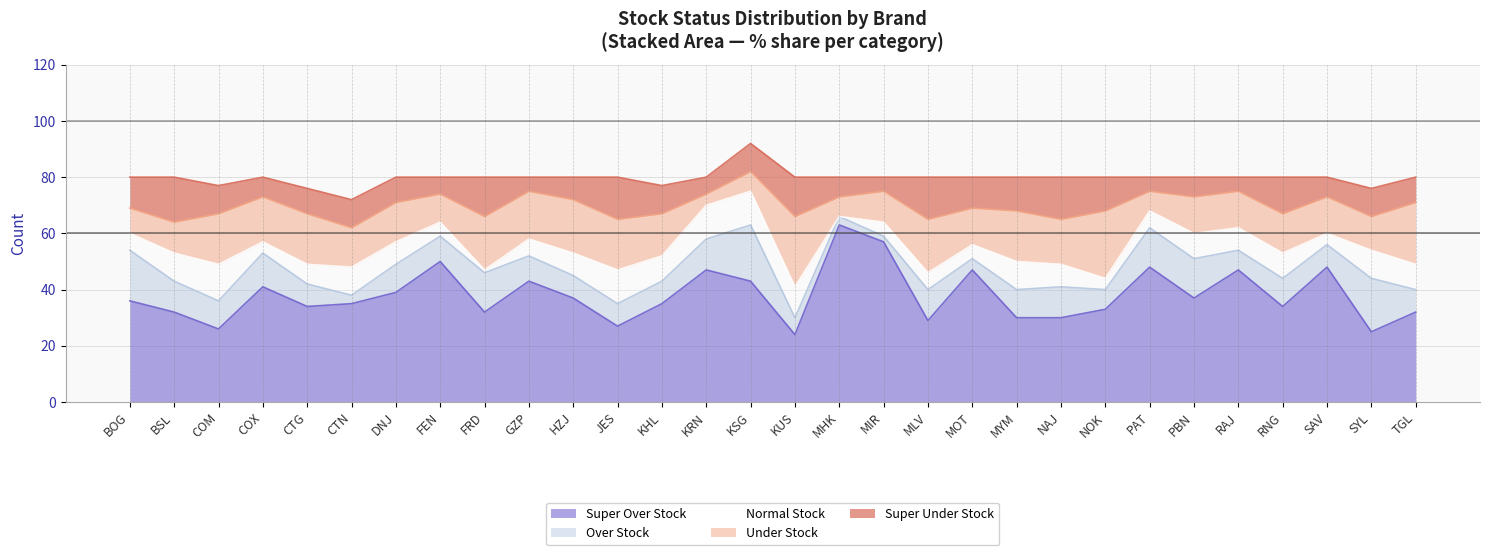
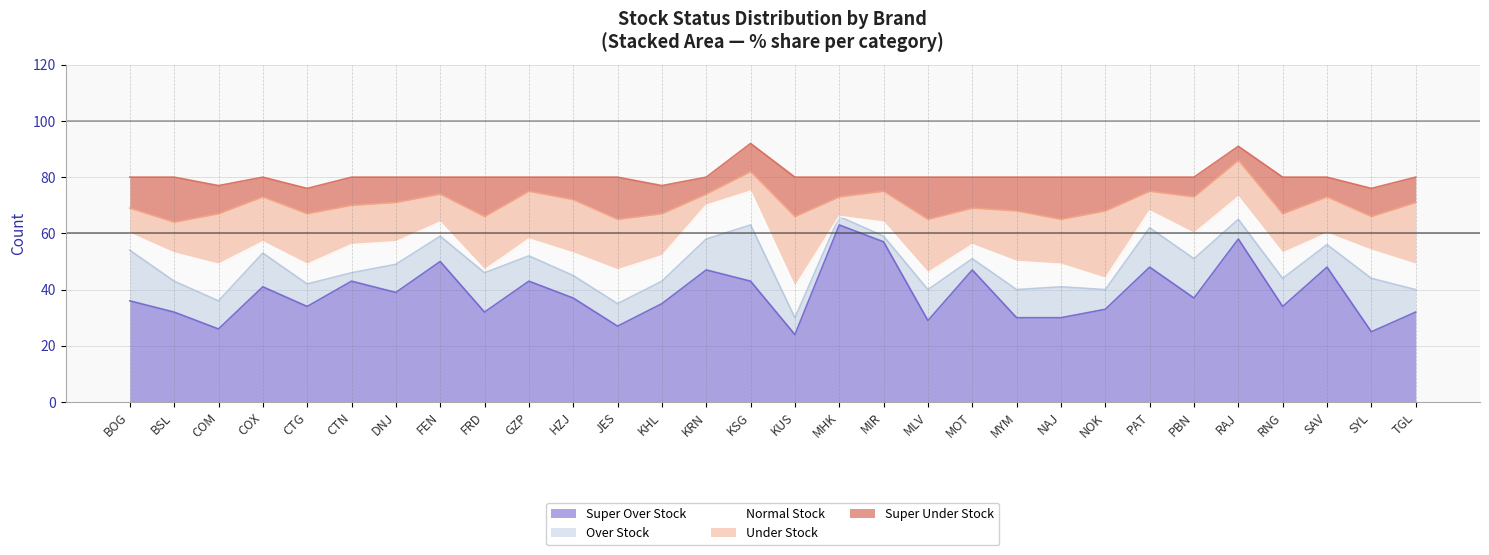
Super Over Stock, CTN: 35 -> 43
Super Over Stock, RAJ: 47 -> 58
